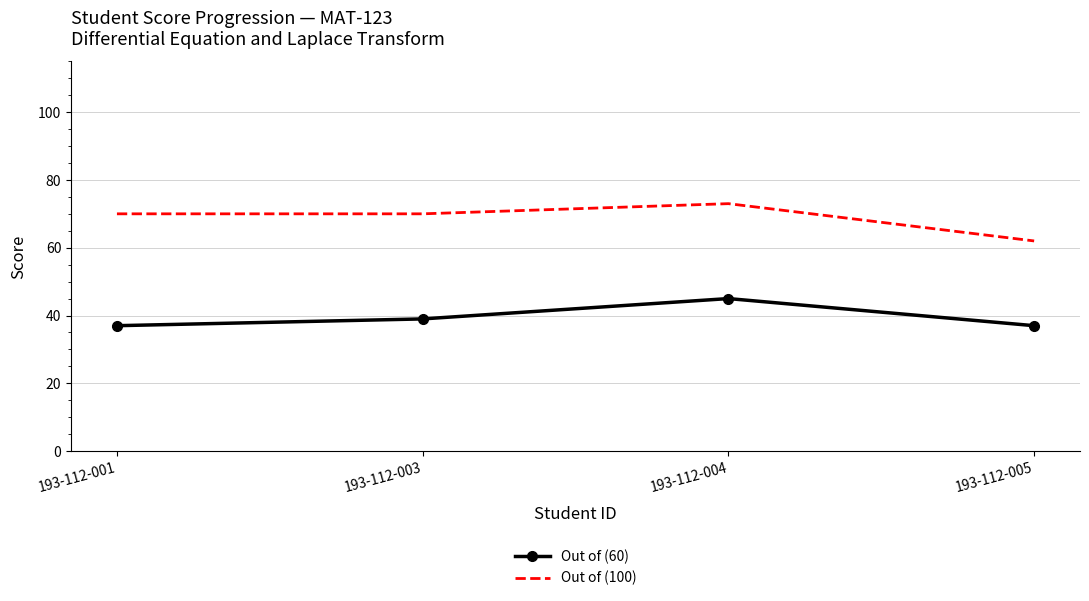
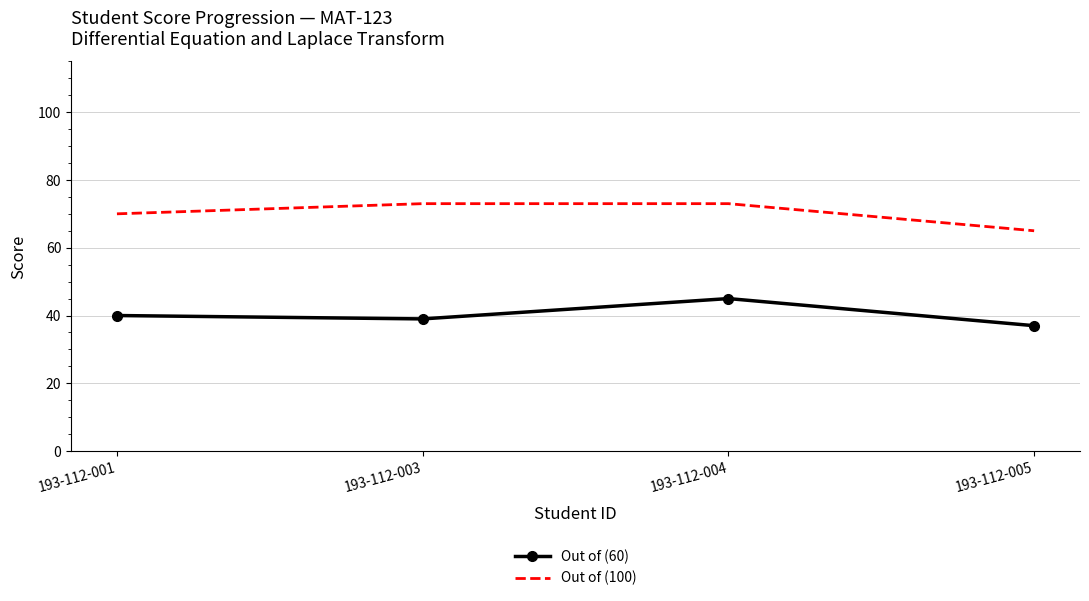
Out of (60), 193-112-001: 37 -> 40
Out of (100), 193-112-003: 70 -> 73
Out of (100), 193-112-005: 62 -> 65
